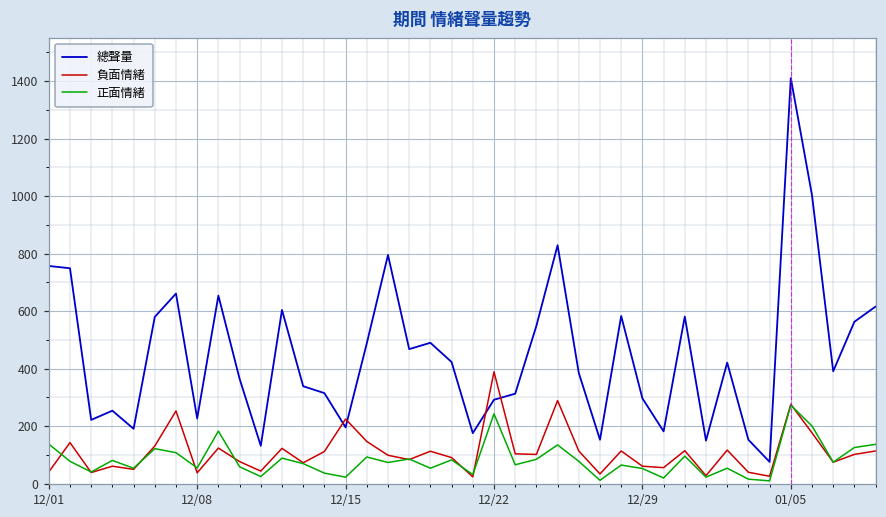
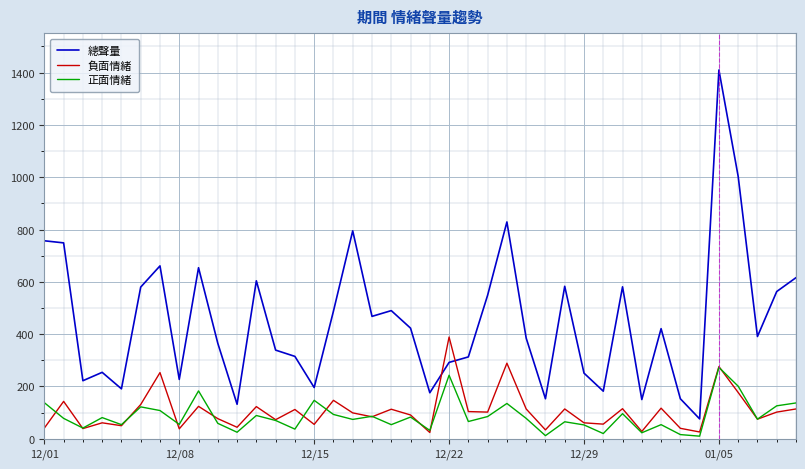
負面情緒, 12/15: 230 -> 60
正面情緒, 12/15: 20 -> 150
總聲量, 12/29: 300 -> 250
